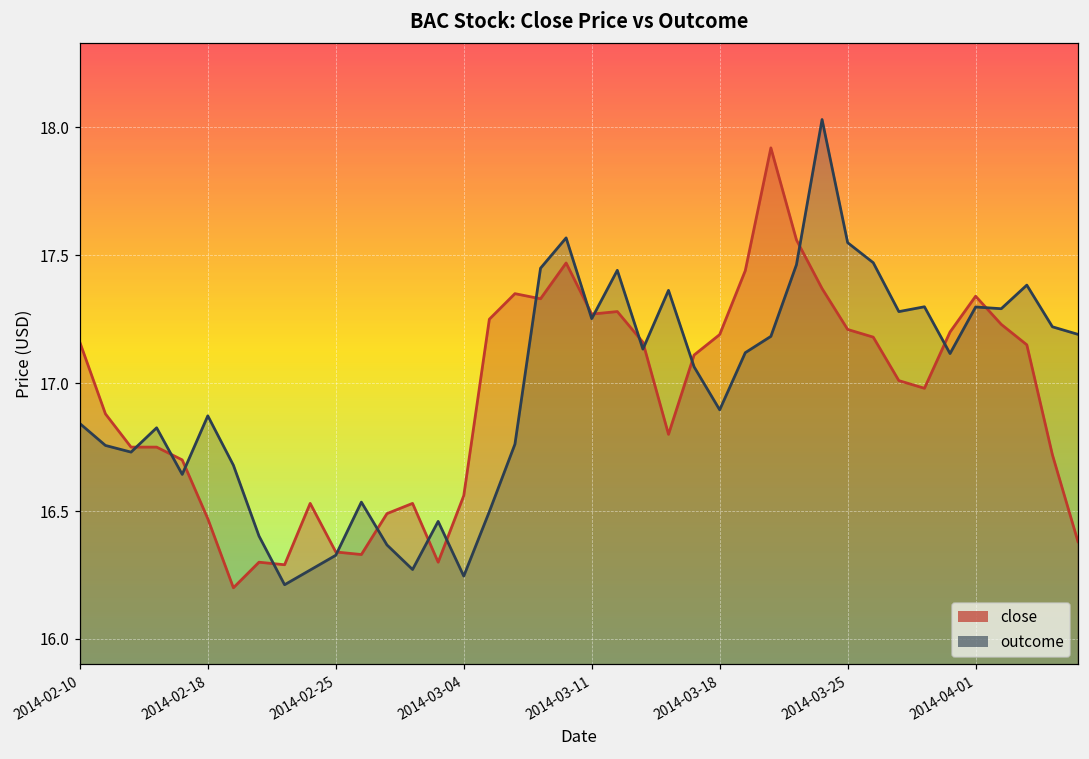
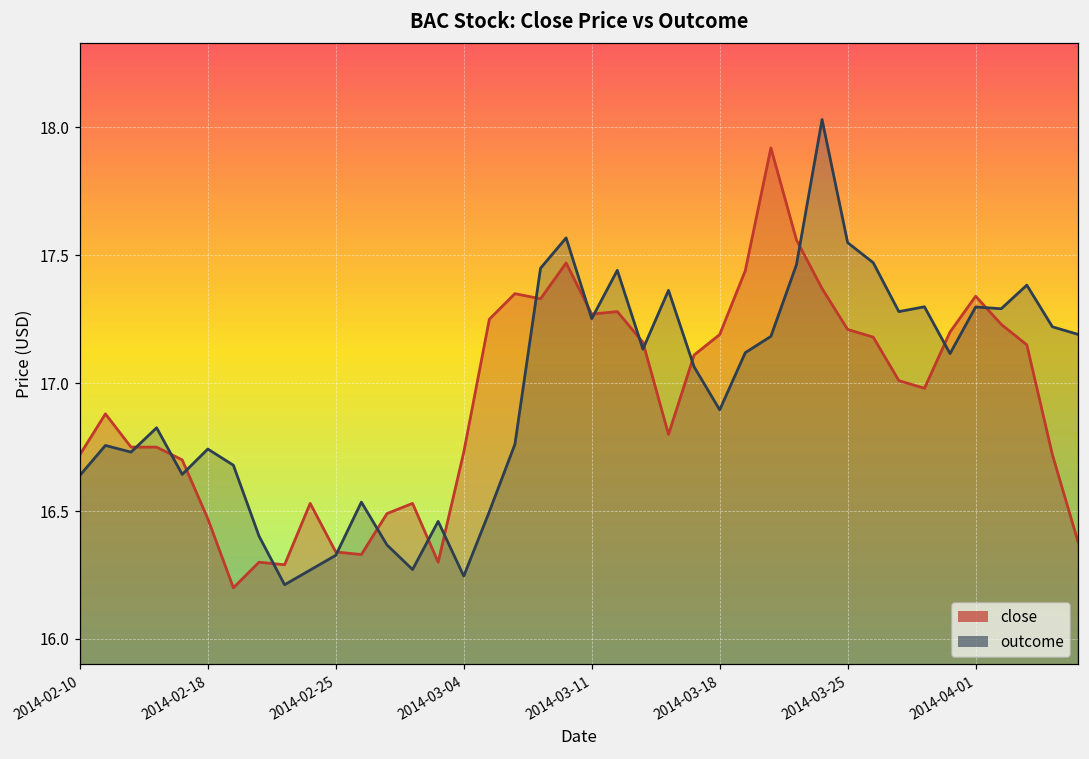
close, 2014-02-10: 17.16 -> 16.72
outcome, 2014-02-10: 16.84 -> 16.64
outcome, 2014-02-18: 16.87 -> 16.74
close, 2014-03-04: 16.56 -> 16.73
